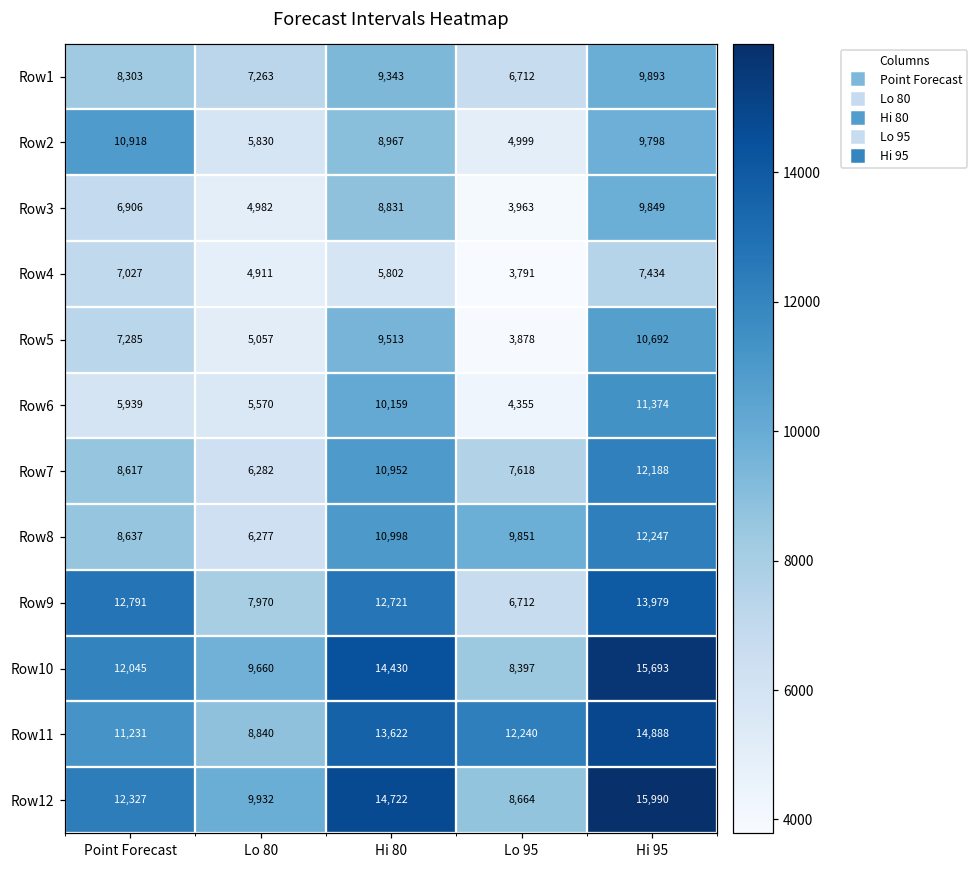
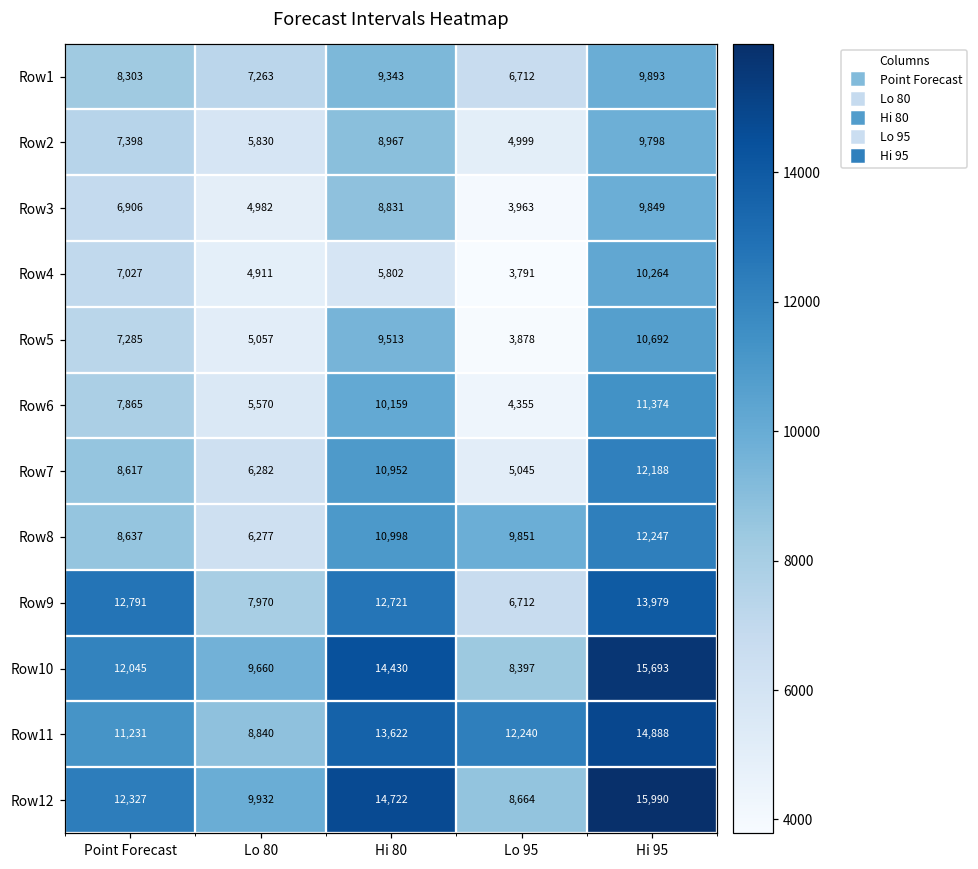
Row2, Point Forecast: 10,918 -> 7,398
Row4, Hi 95: 7,434 -> 10,264
Row6, Point Forecast: 5,939 -> 7,865
Row7, Lo 95: 7,618 -> 5,045
